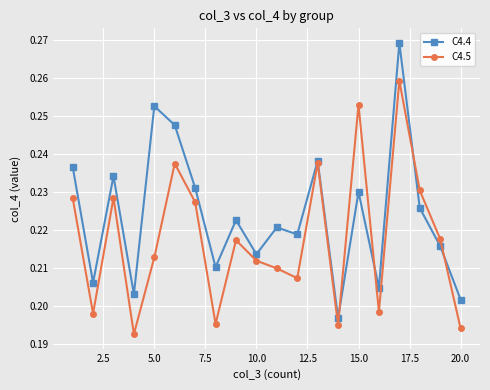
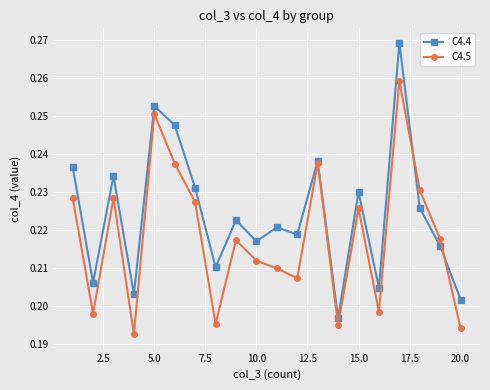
C4.5, 5.0: 0.213 -> 0.250
C4.4, 10.0: 0.214 -> 0.217
C4.5, 15.0: 0.253 -> 0.226
